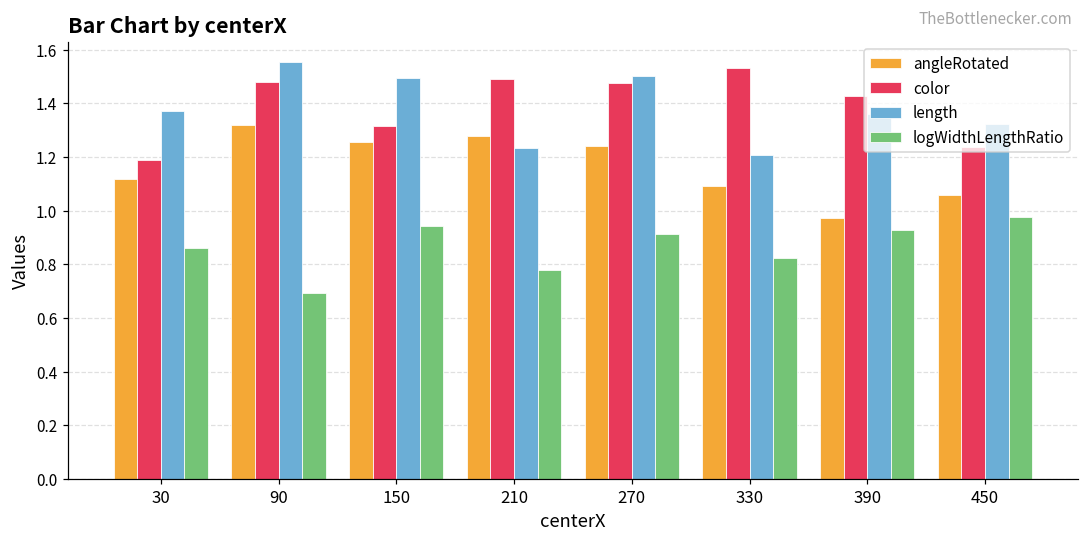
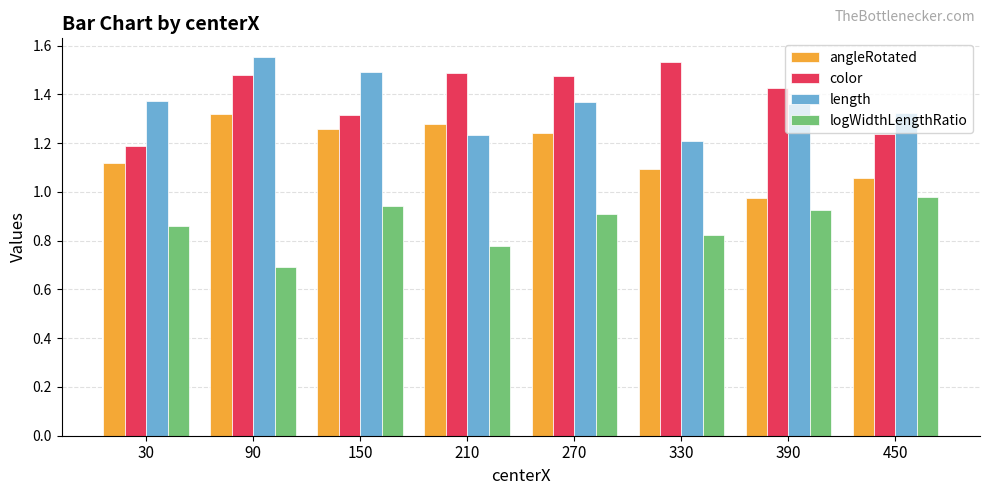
length, 270: 1.50 -> 1.37
